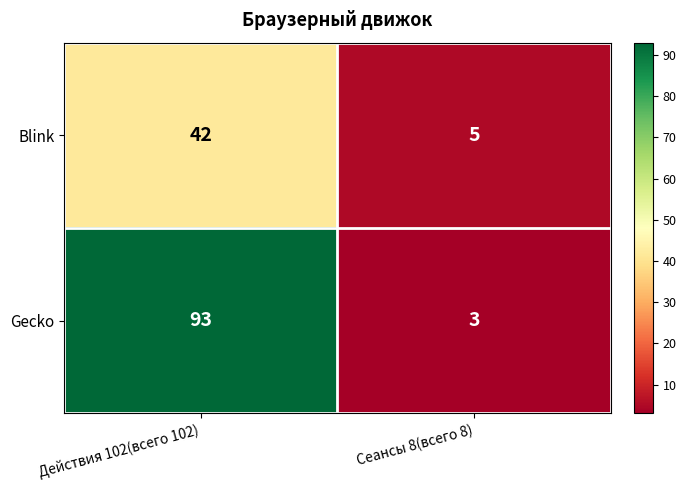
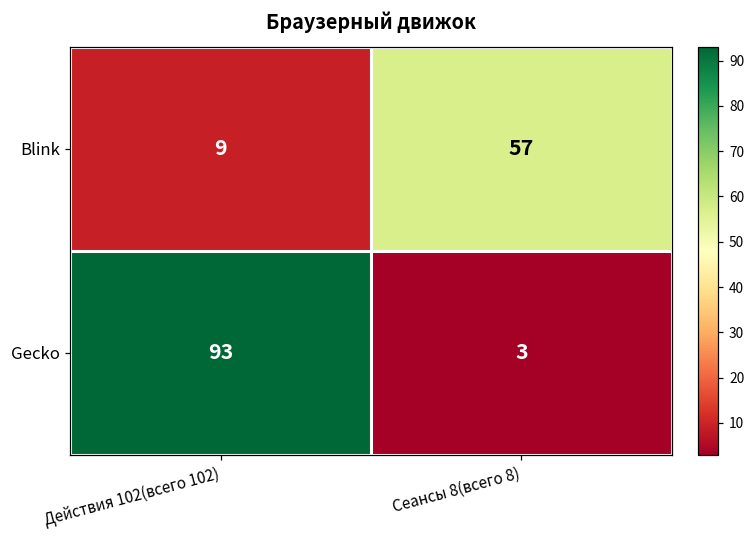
Blink, Действия 102(всего 102): 42 -> 9
Blink, Сеансы 8(всего 8): 5 -> 57
